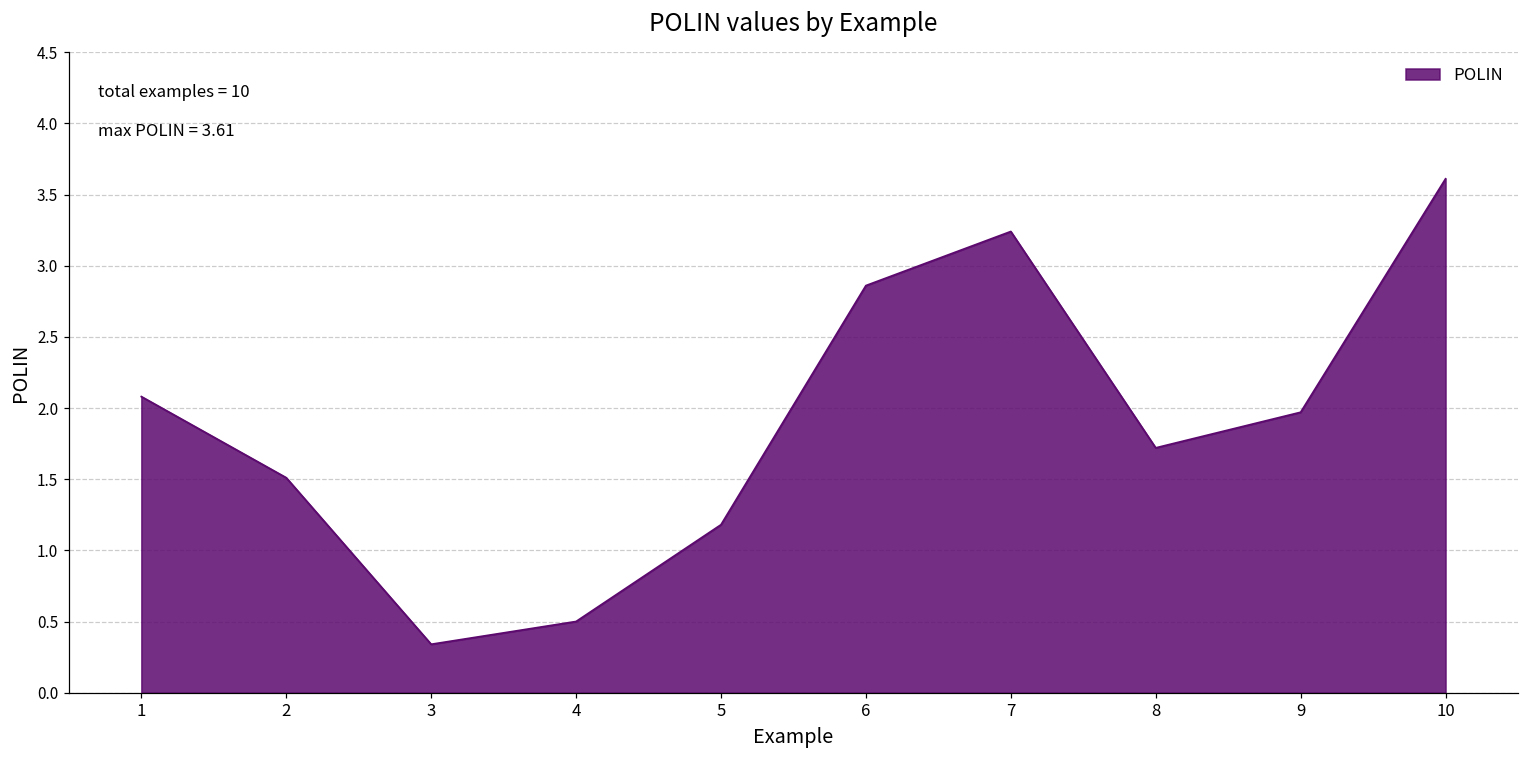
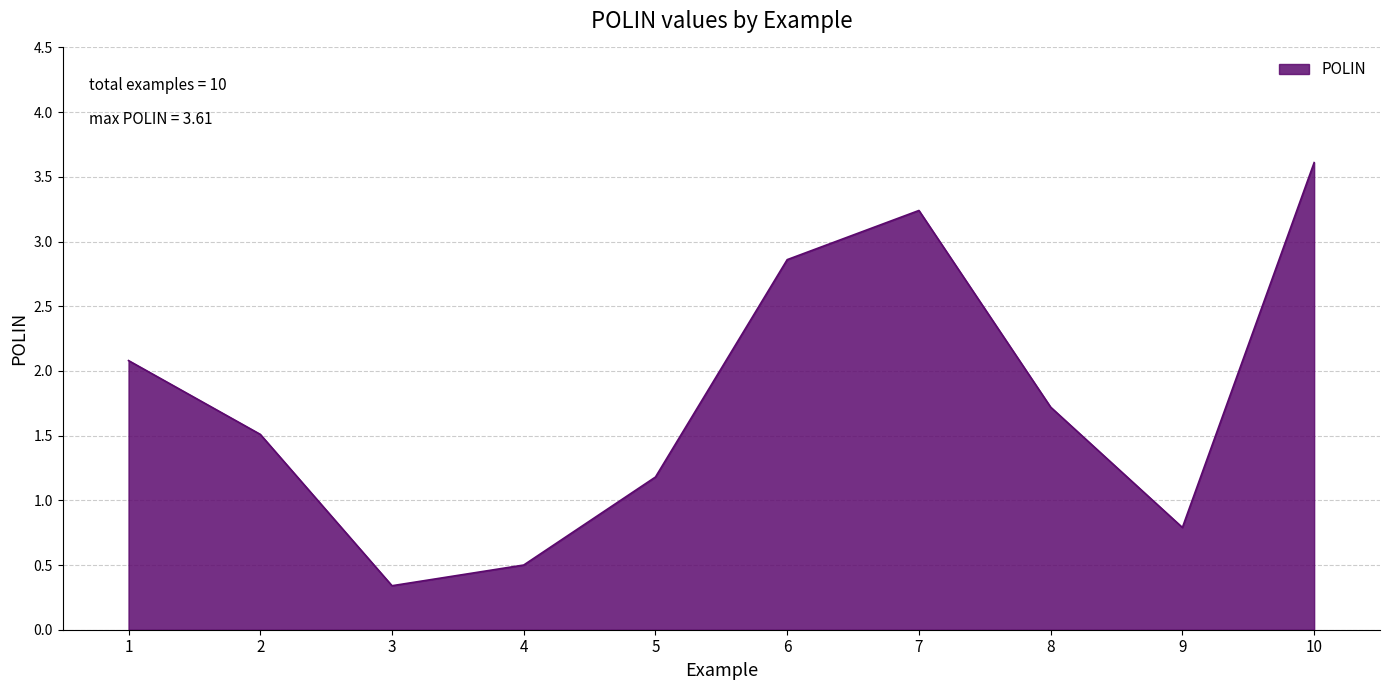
9: 1.97 -> 0.79
